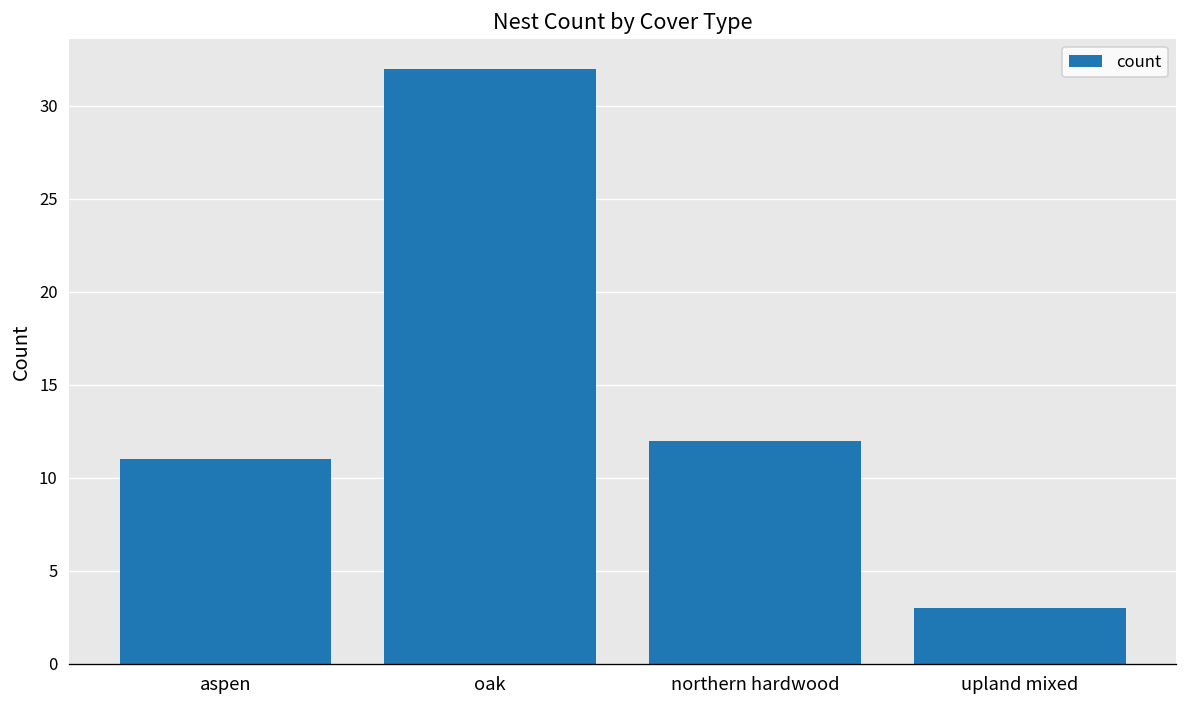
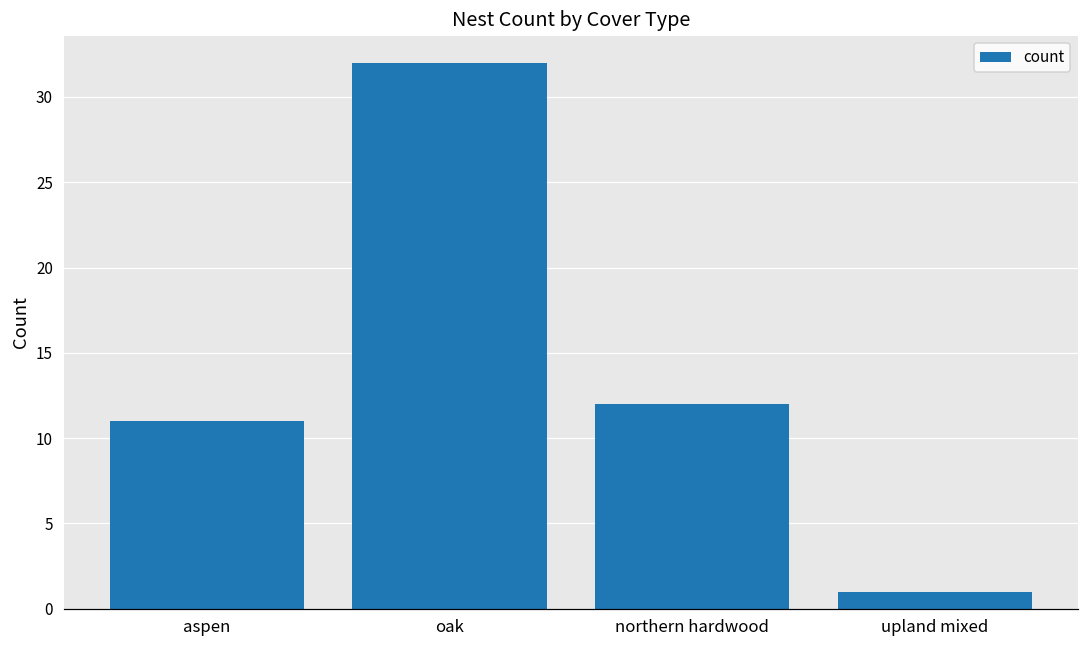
upland mixed: 3 -> 1
